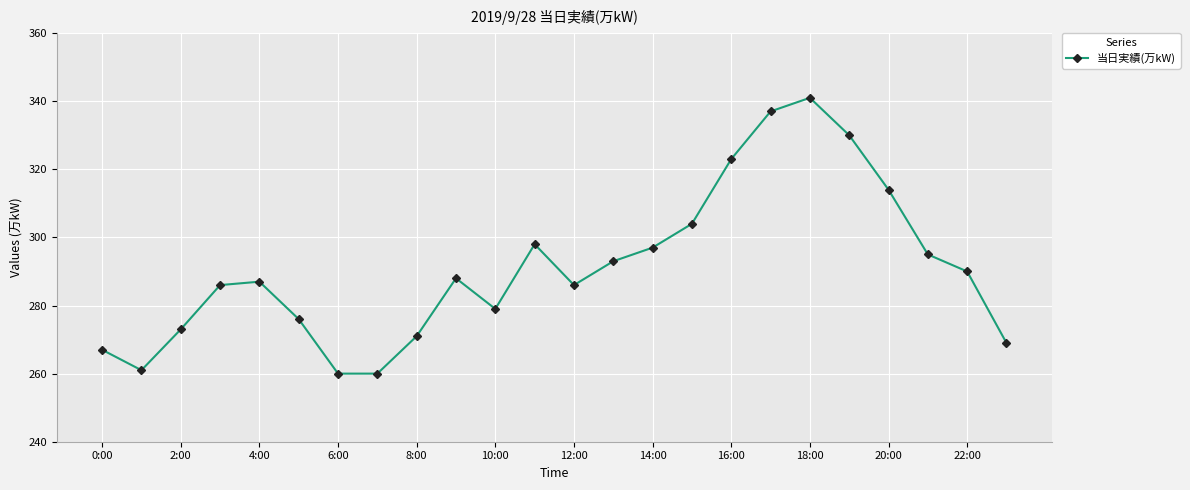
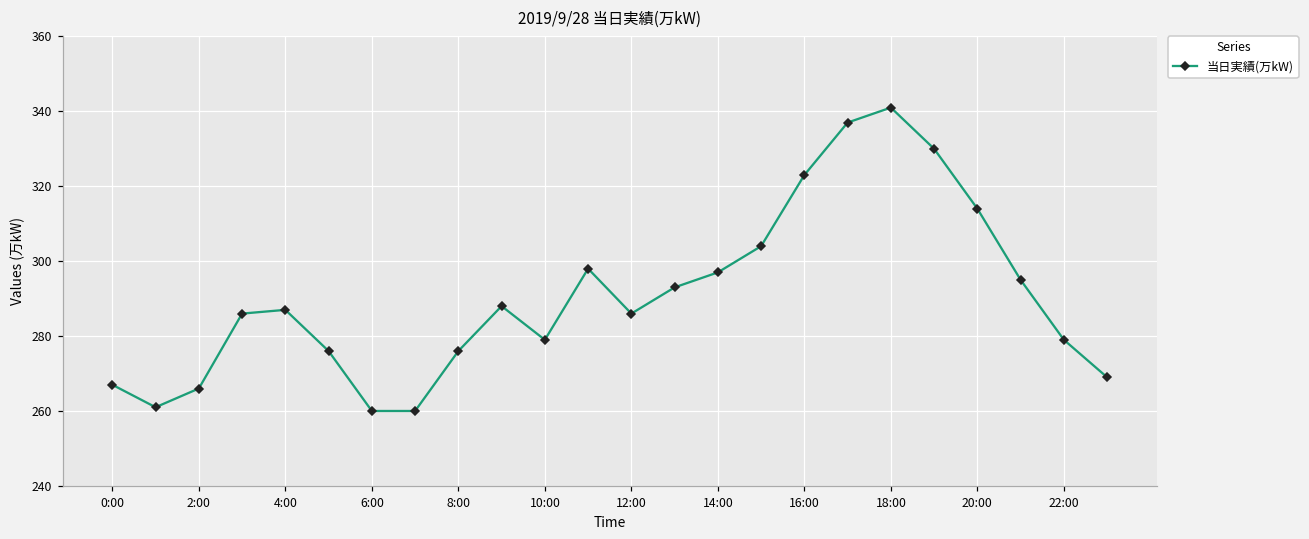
2:00: 273 -> 266
8:00: 271 -> 276
22:00: 290 -> 279
